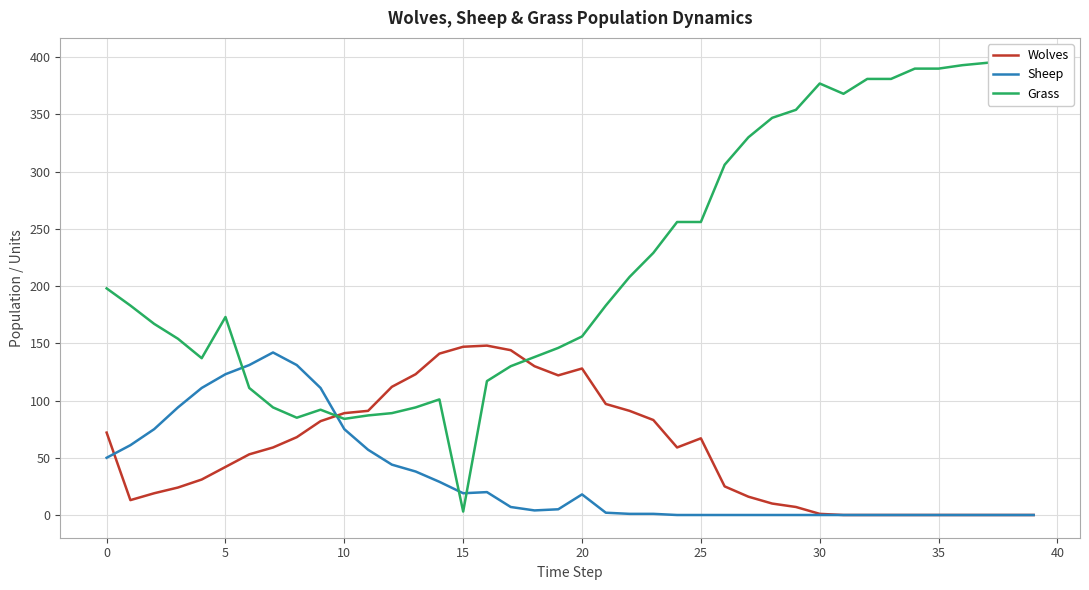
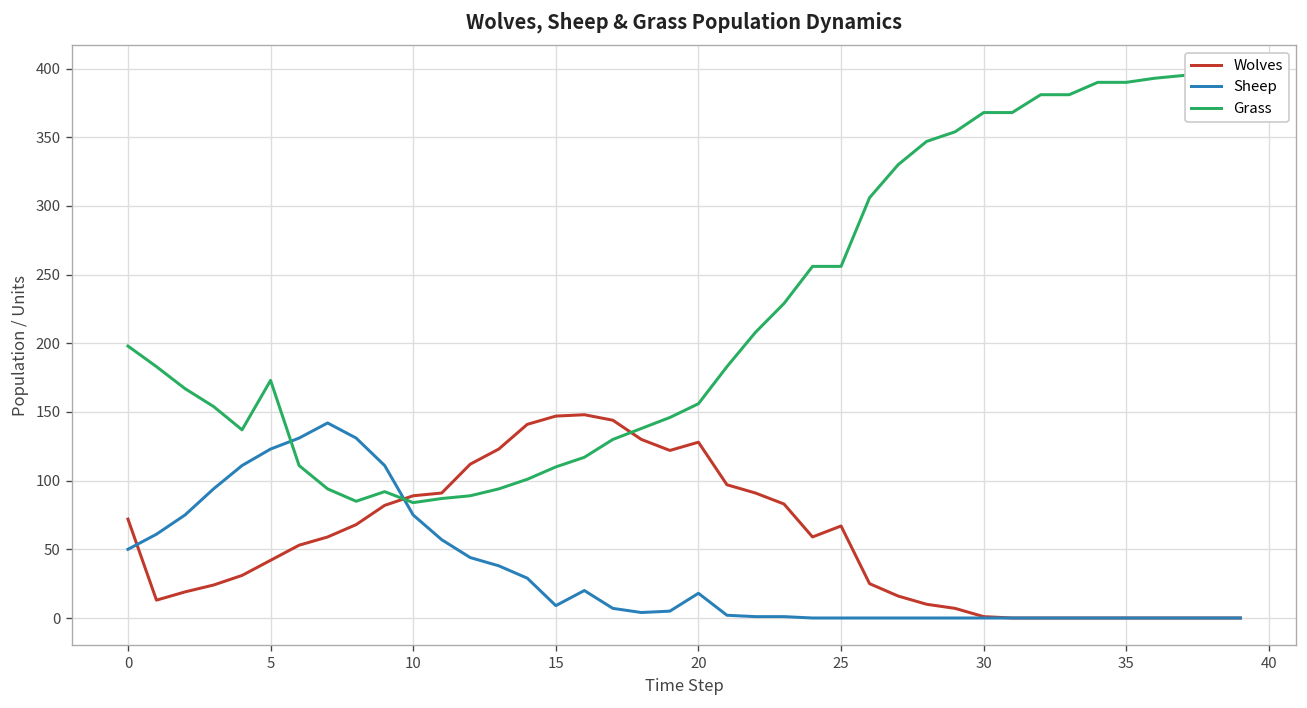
Sheep, 15: 19 -> 9
Grass, 15: 3 -> 110
Grass, 30: 377 -> 368
